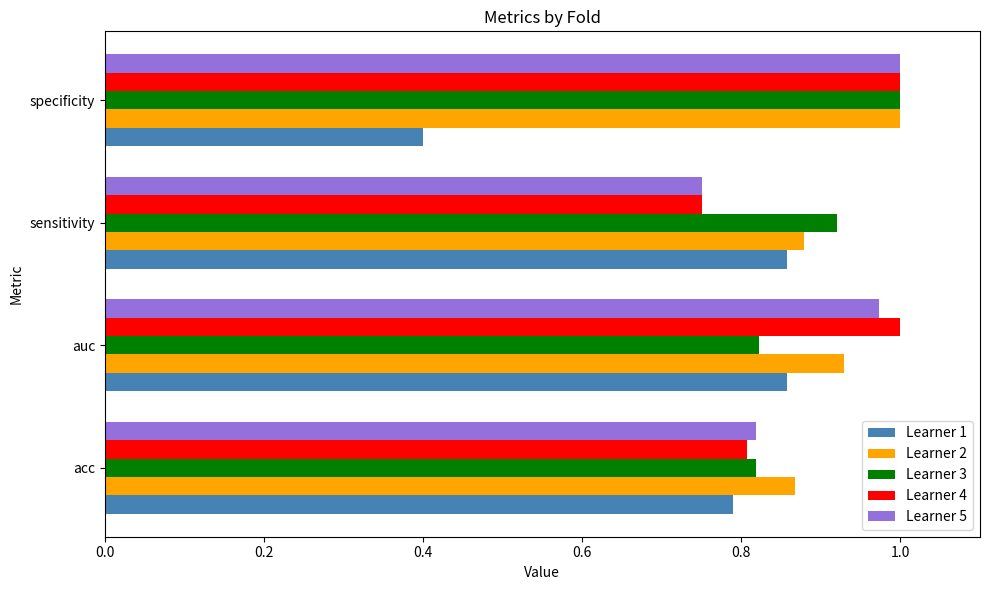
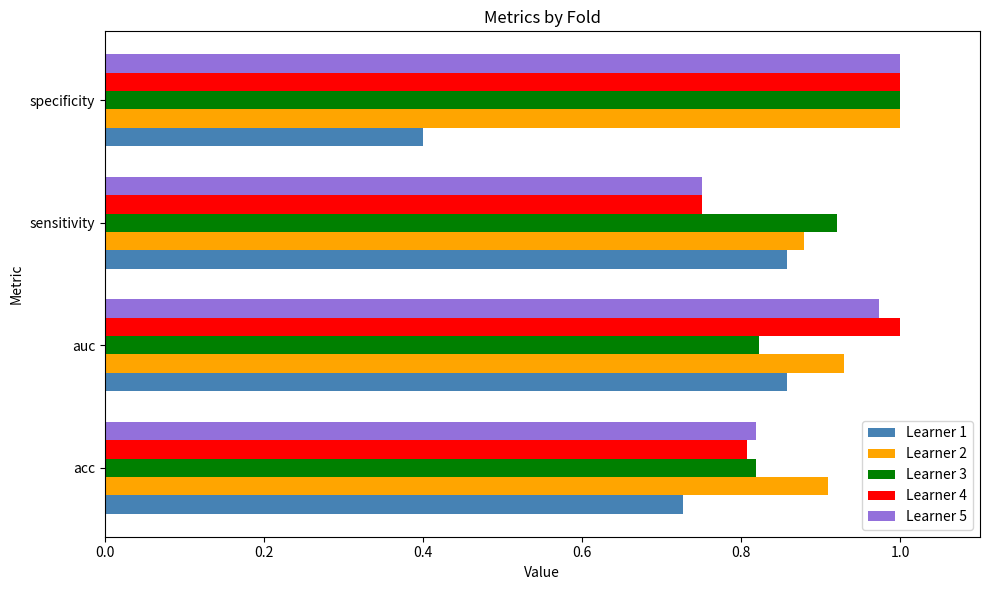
Learner 2, acc: 0.87 -> 0.91
Learner 1, acc: 0.79 -> 0.73
